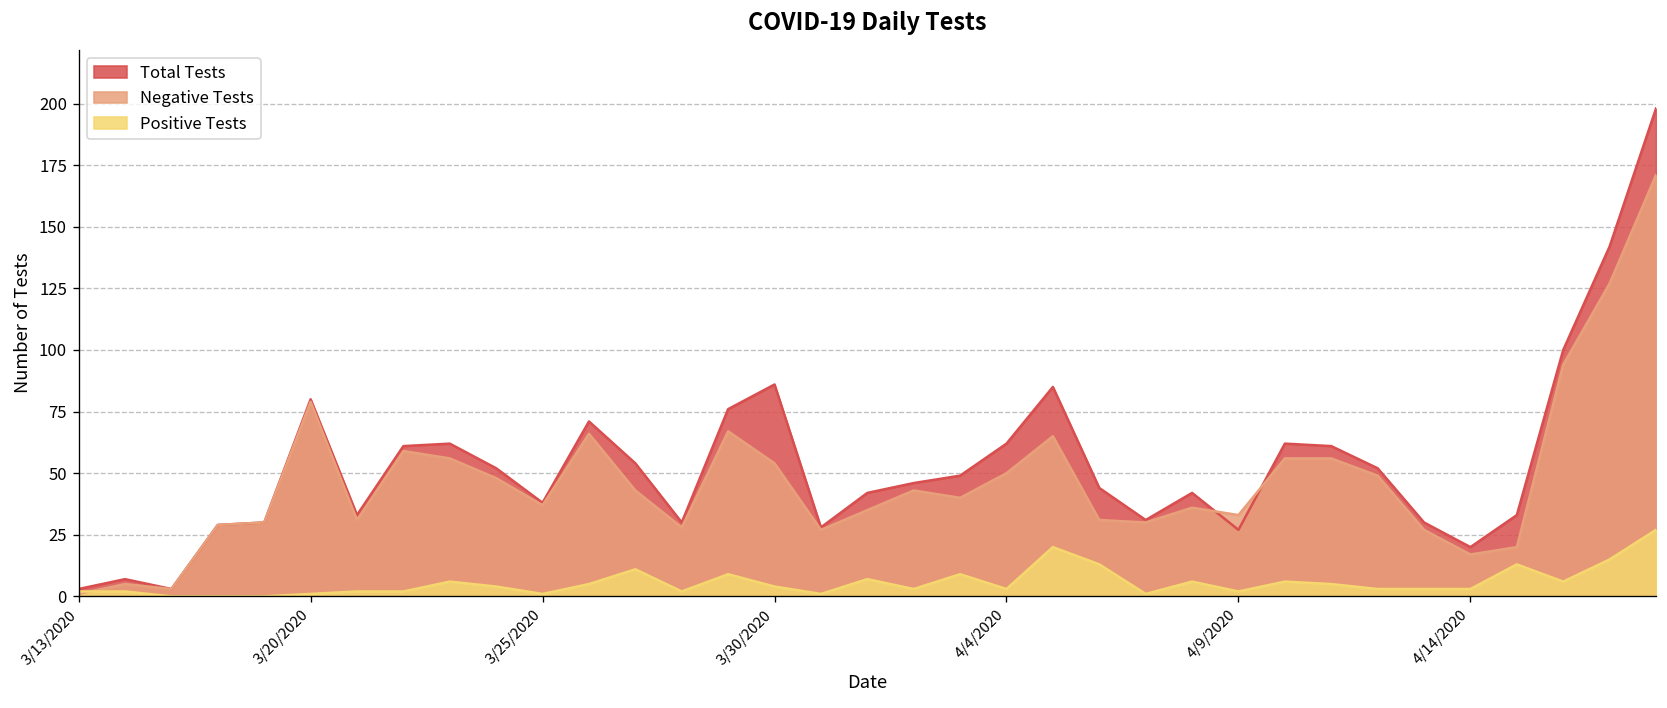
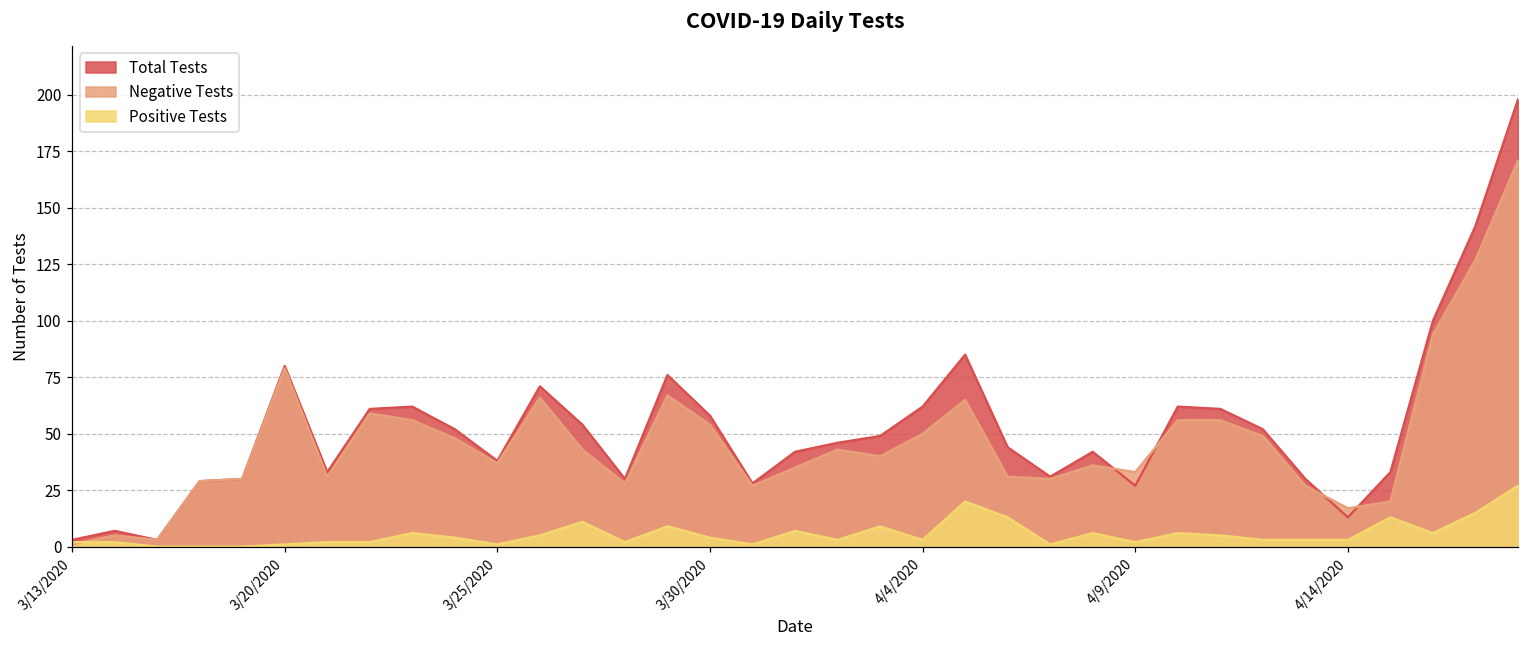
Total Tests, 3/30/2020: 86 -> 58
Total Tests, 4/14/2020: 20 -> 13
